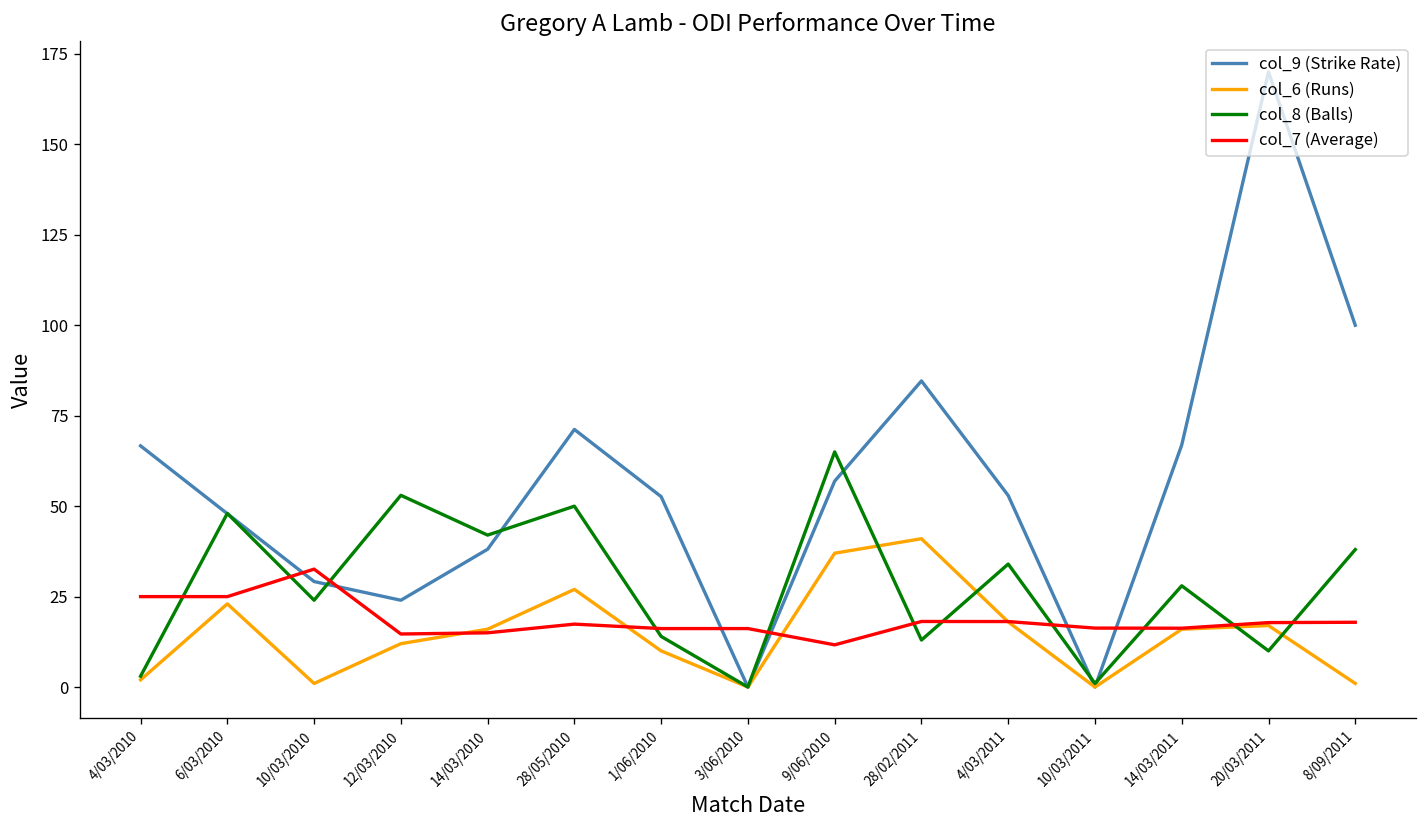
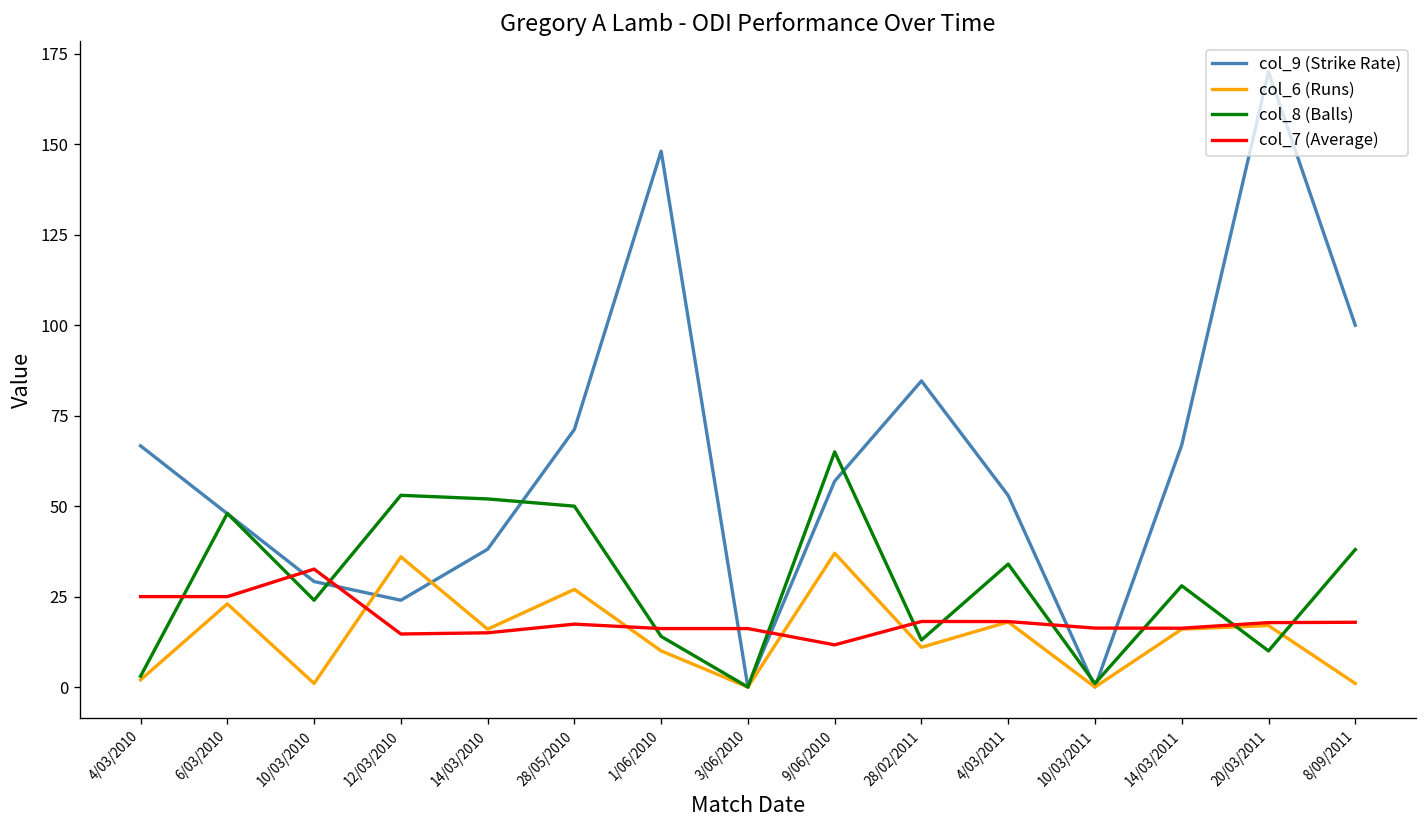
col_6 (Runs), 12/03/2010: 12 -> 36
col_8 (Balls), 14/03/2010: 42 -> 52
col_9 (Strike Rate), 1/06/2010: 53 -> 148
col_6 (Runs), 28/02/2011: 41 -> 11
